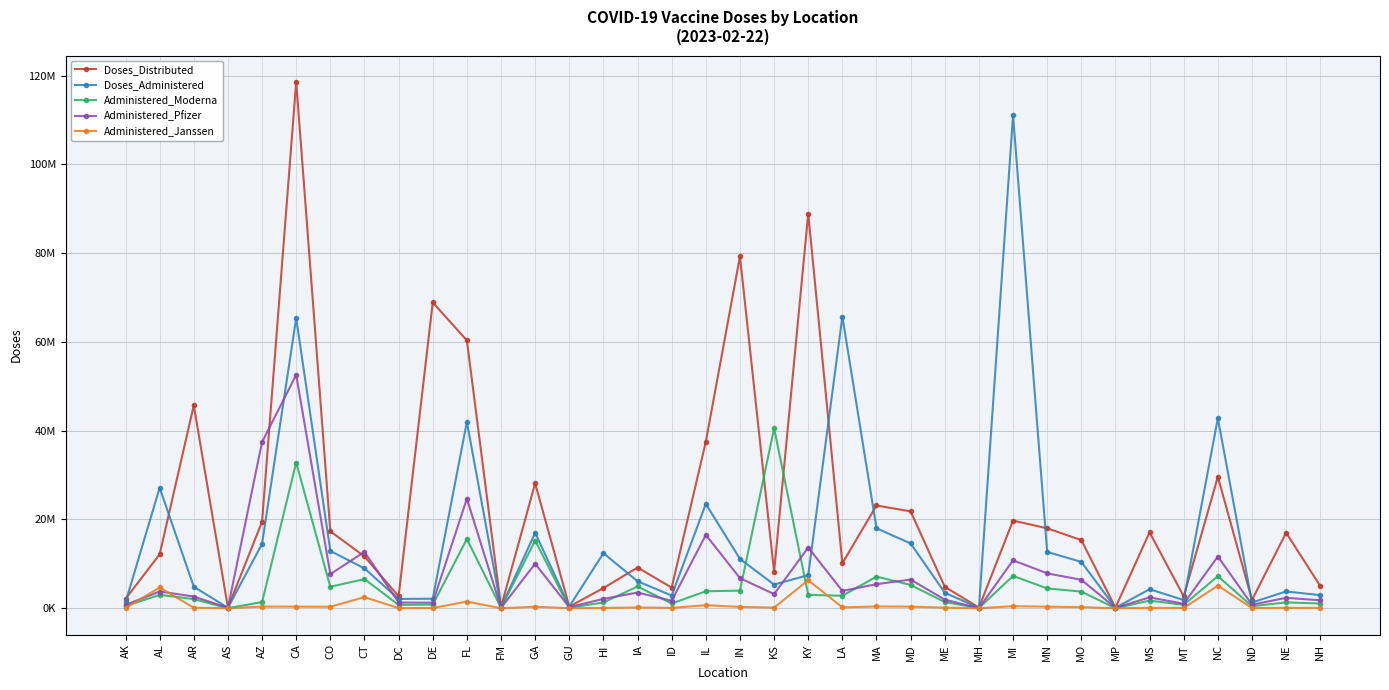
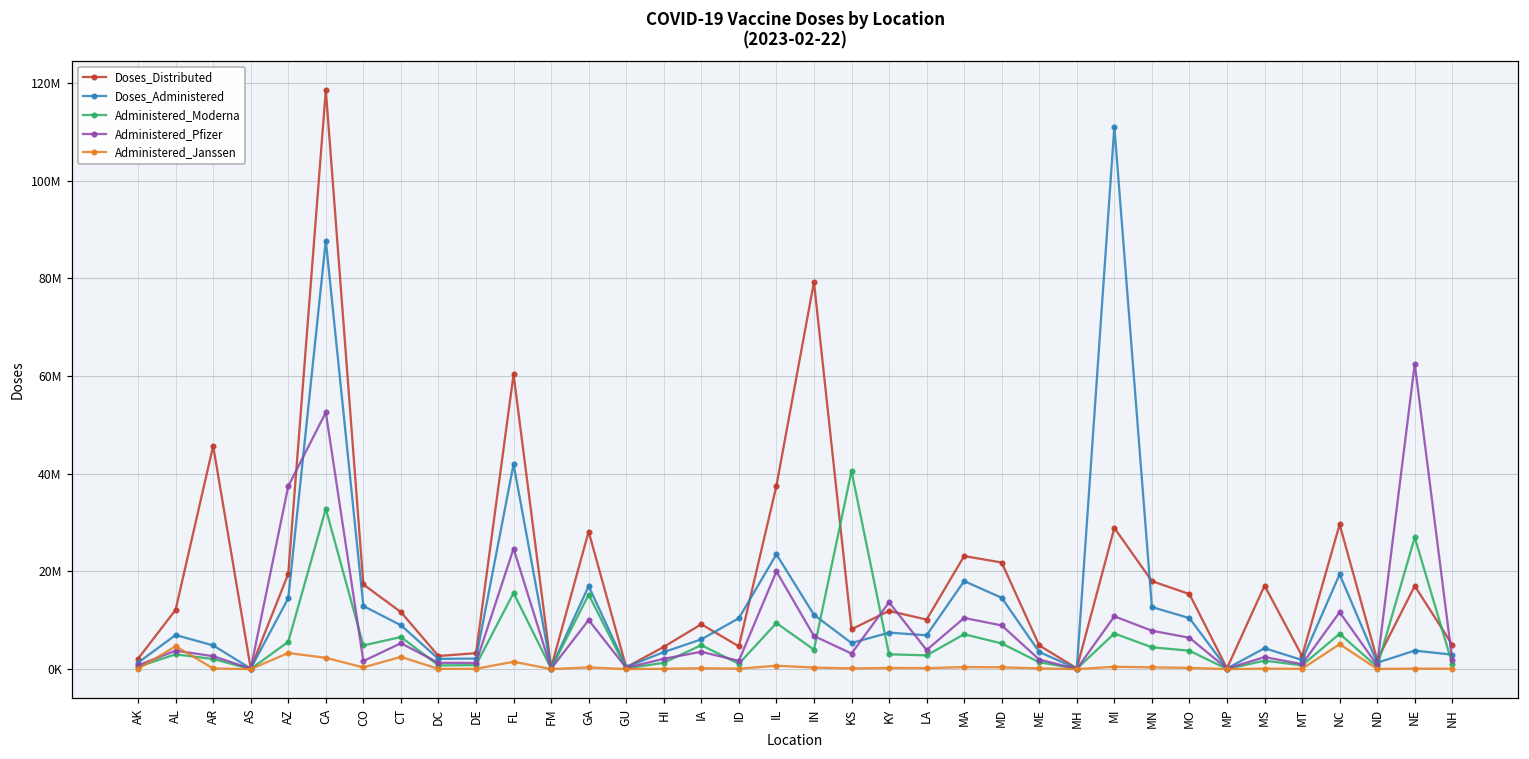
Doses_Administered, AL: 27000000 -> 7000000
Administered_Moderna, AZ: 1000000 -> 6000000
Administered_Janssen, AZ: 0 -> 3000000
Doses_Administered, CA: 65000000 -> 88000000
Administered_Janssen, CA: 0 -> 2000000
Administered_Pfizer, CO: 8000000 -> 2000000
Administered_Pfizer, CT: 13000000 -> 5000000
Doses_Distributed, DE: 69000000 -> 3000000
Doses_Administered, HI: 12000000 -> 3000000
Doses_Administered, ID: 3000000 -> 10000000
Administered_Moderna, IL: 4000000 -> 9000000
Administered_Pfizer, IL: 17000000 -> 20000000
Doses_Distributed, KY: 89000000 -> 12000000
Administered_Janssen, KY: 6000000 -> 0
Doses_Administered, LA: 66000000 -> 7000000
Administered_Pfizer, MA: 5000000 -> 10000000
Administered_Pfizer, MD: 6000000 -> 9000000
Doses_Distributed, MI: 20000000 -> 29000000
Doses_Administered, NC: 43000000 -> 19000000
Administered_Moderna, NE: 1000000 -> 27000000
Administered_Pfizer, NE: 2000000 -> 63000000
